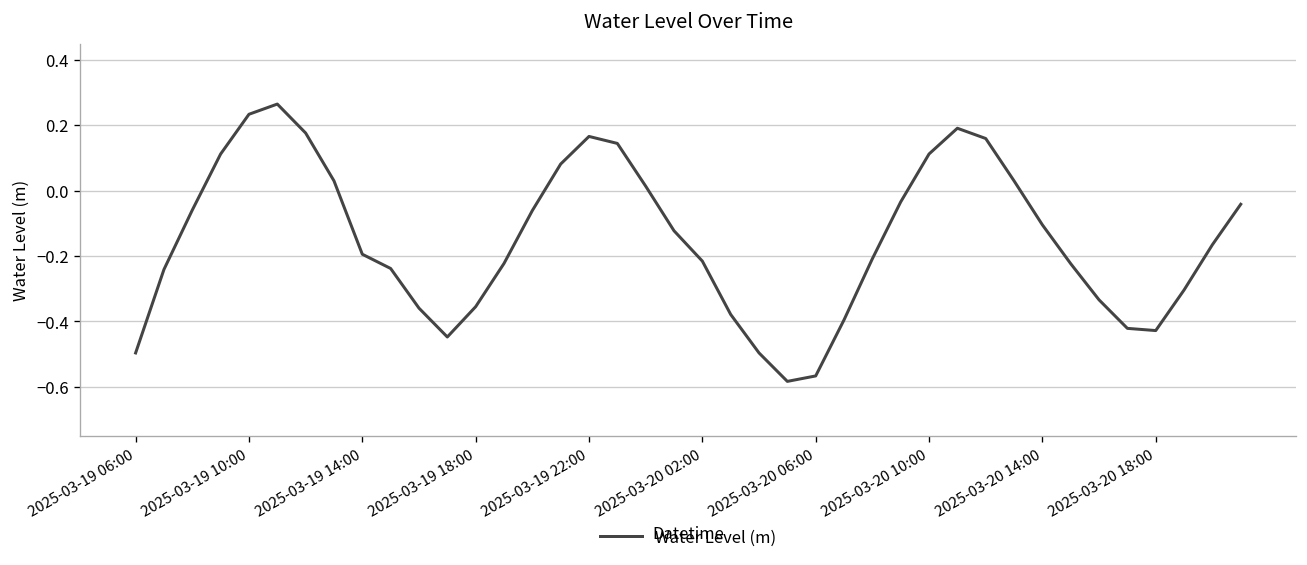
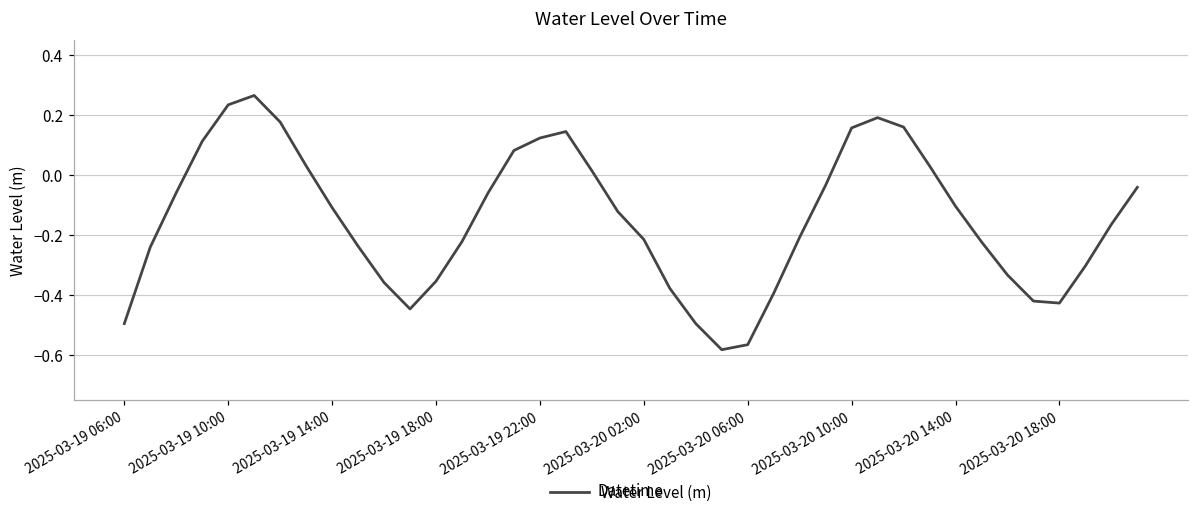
2025-03-19 14:00: -0.19 -> -0.11
2025-03-19 22:00: 0.17 -> 0.12
2025-03-20 10:00: 0.11 -> 0.16
